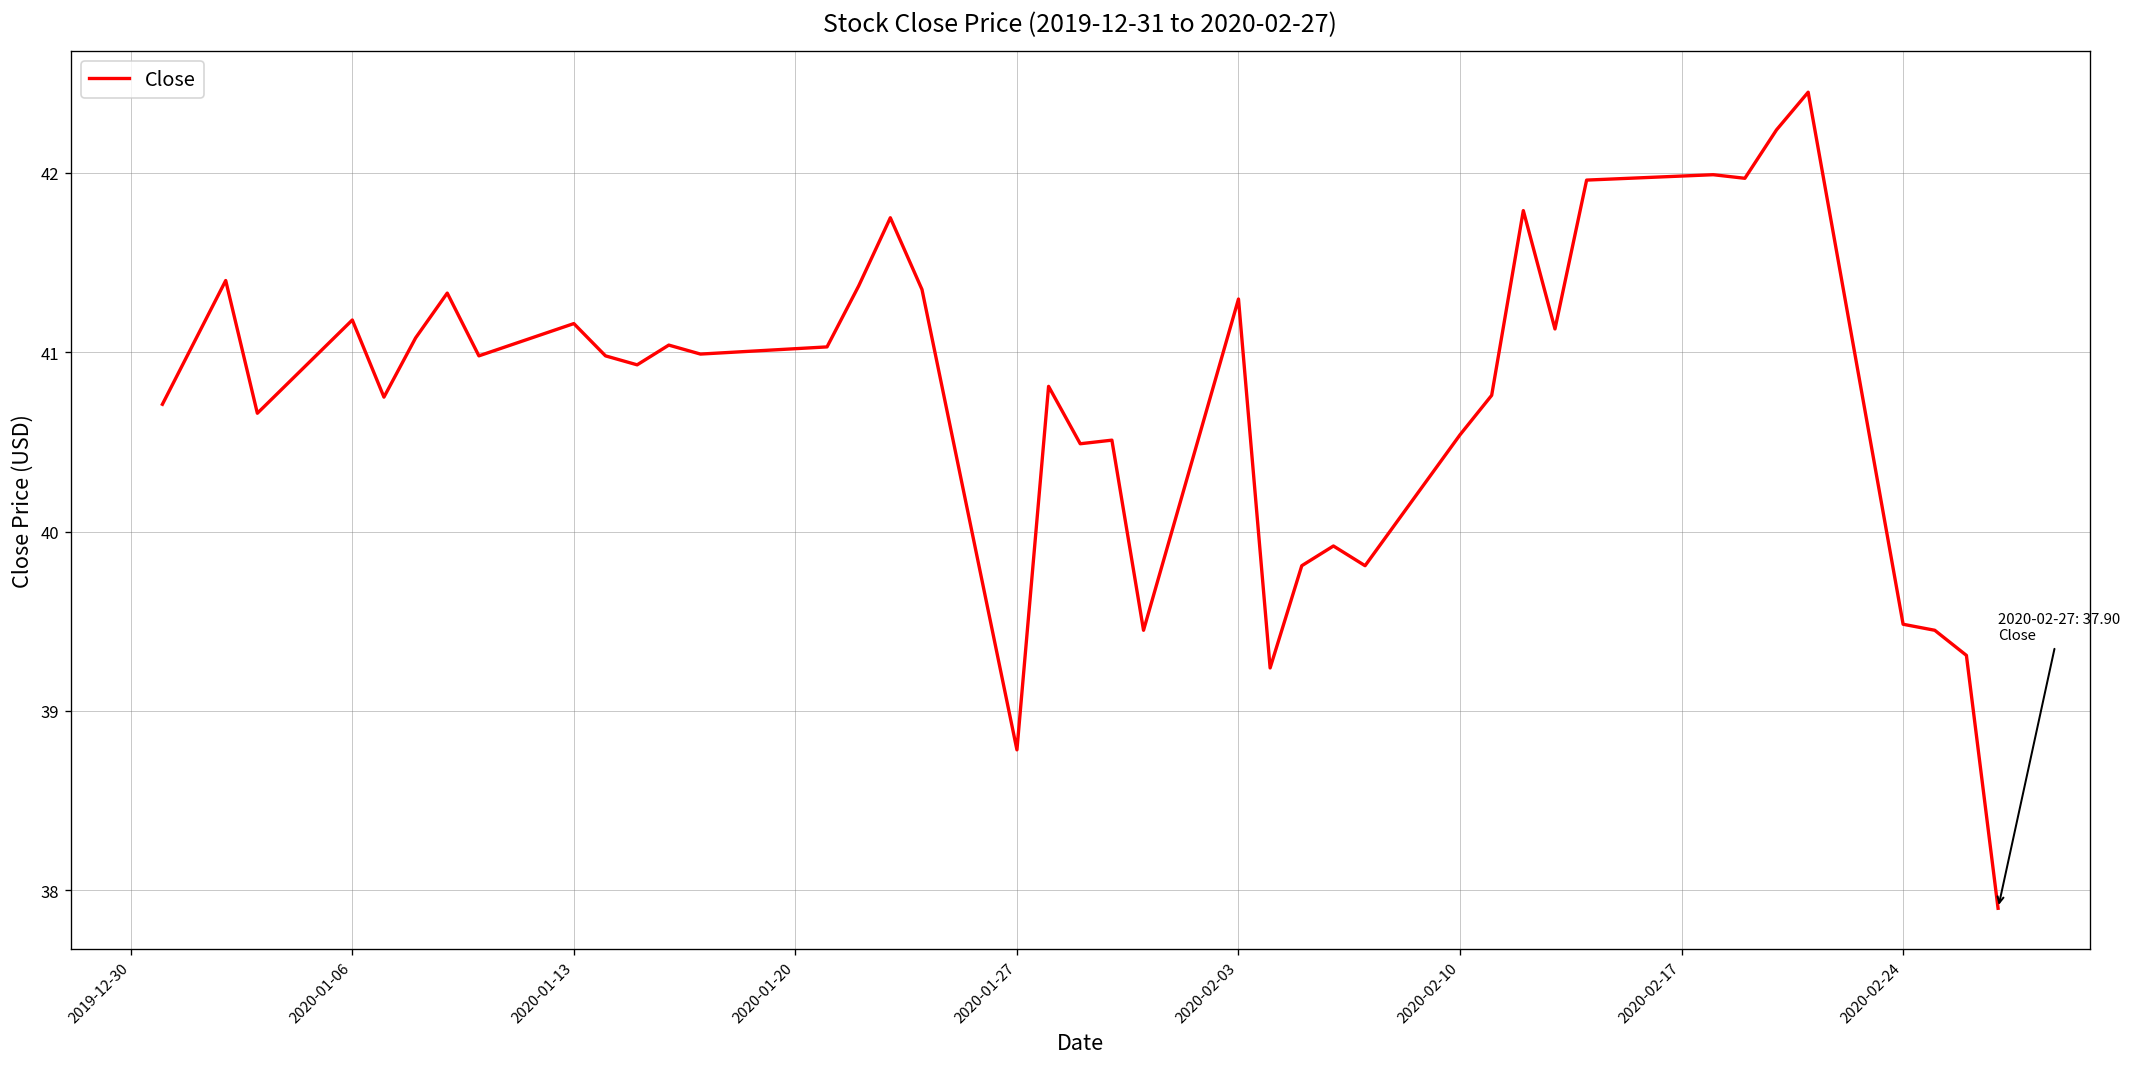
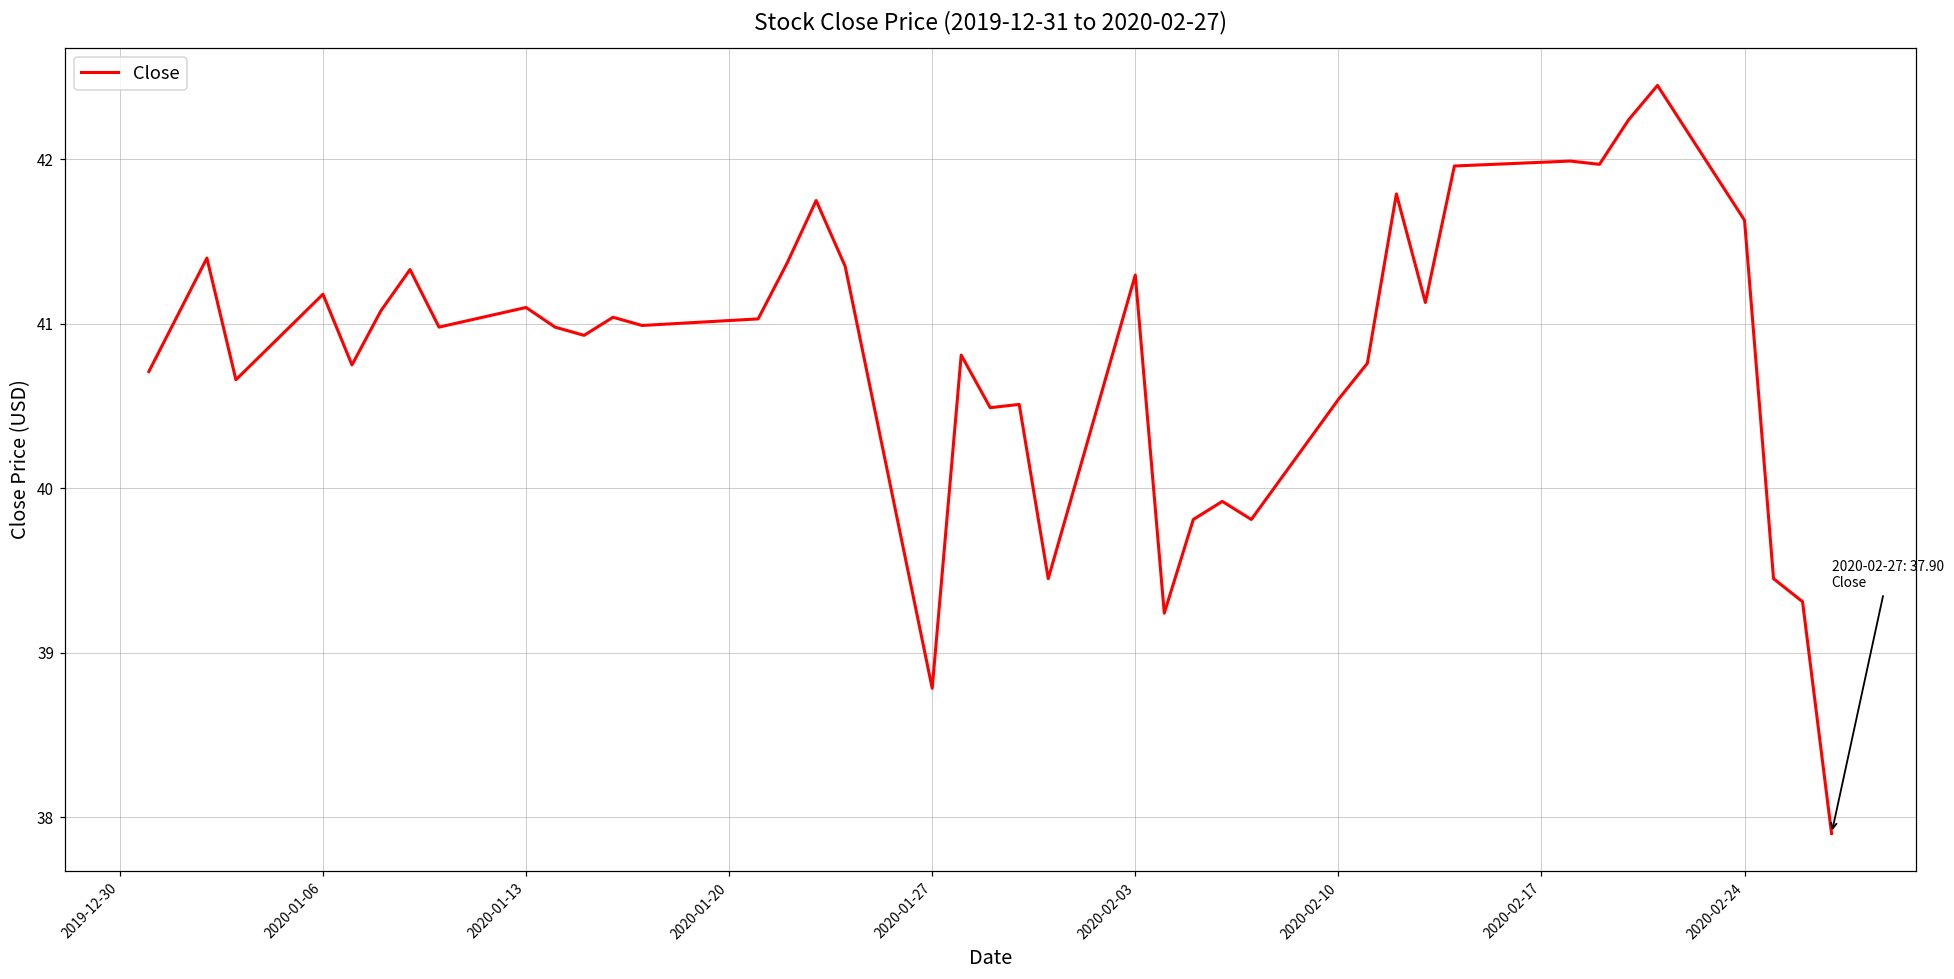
2020-01-13: 41.16 -> 41.10
2020-02-24: 39.48 -> 41.63
